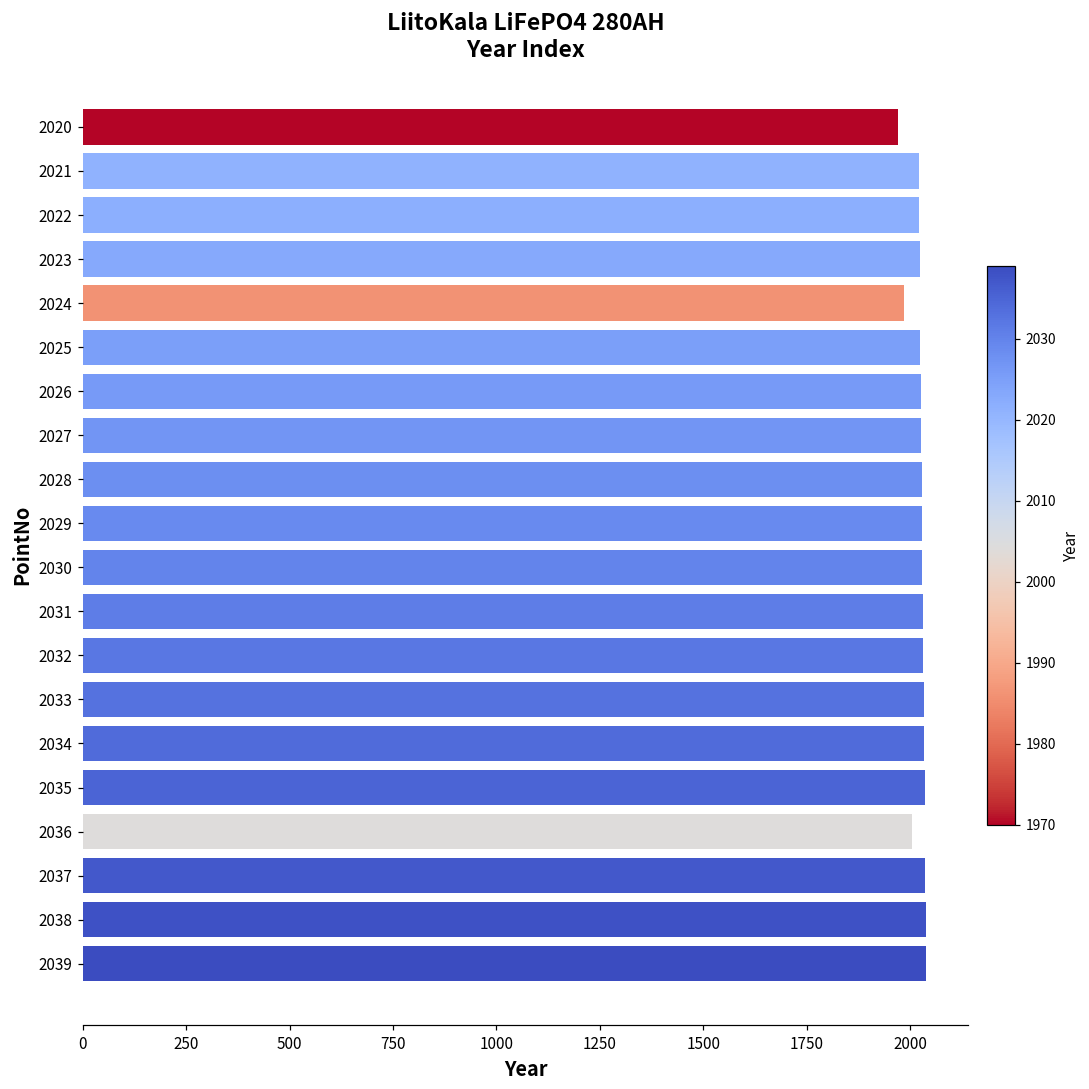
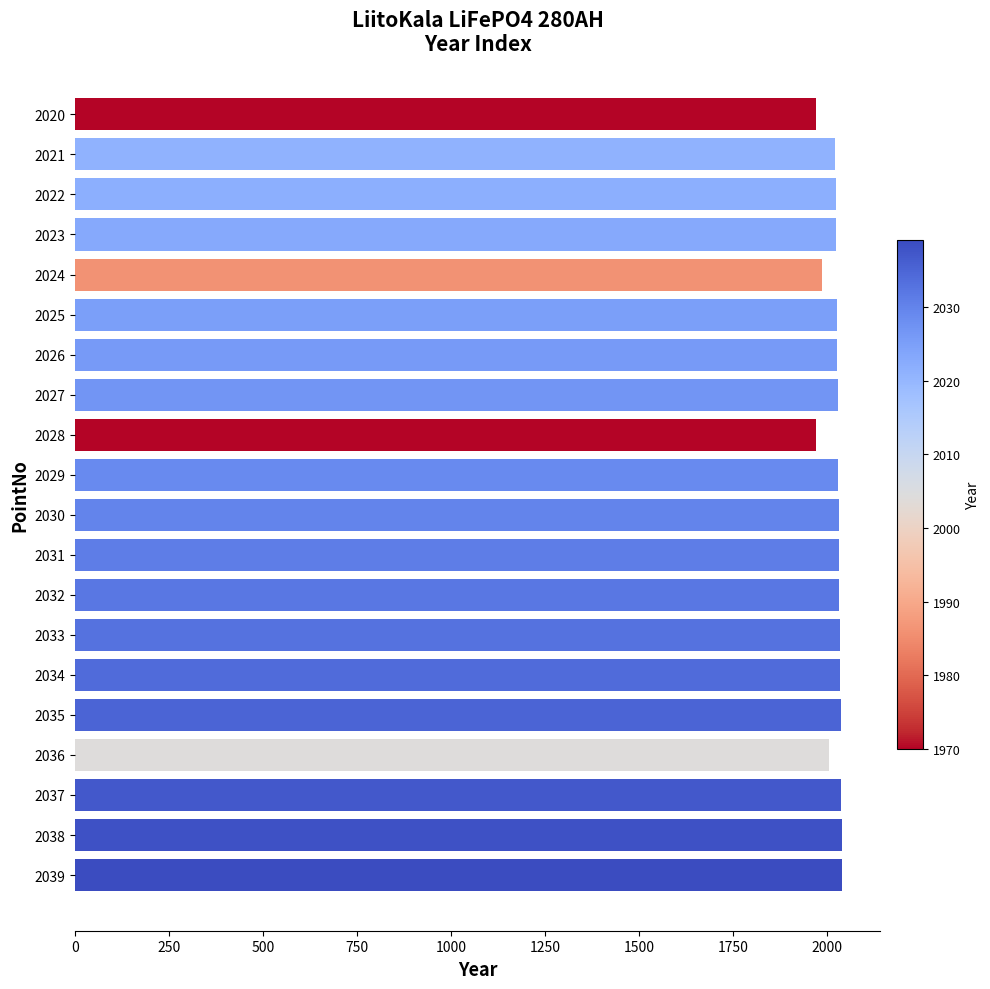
2028: 2030 -> 1970
